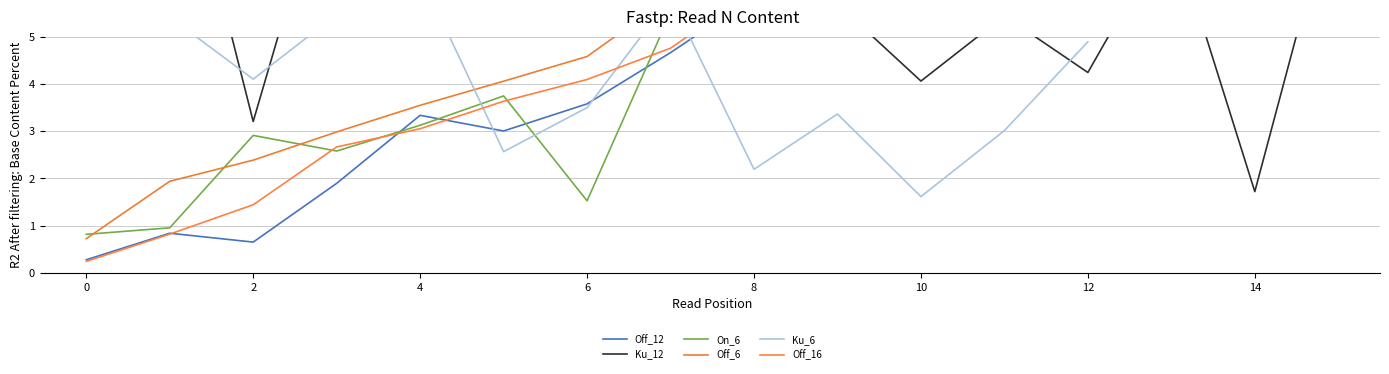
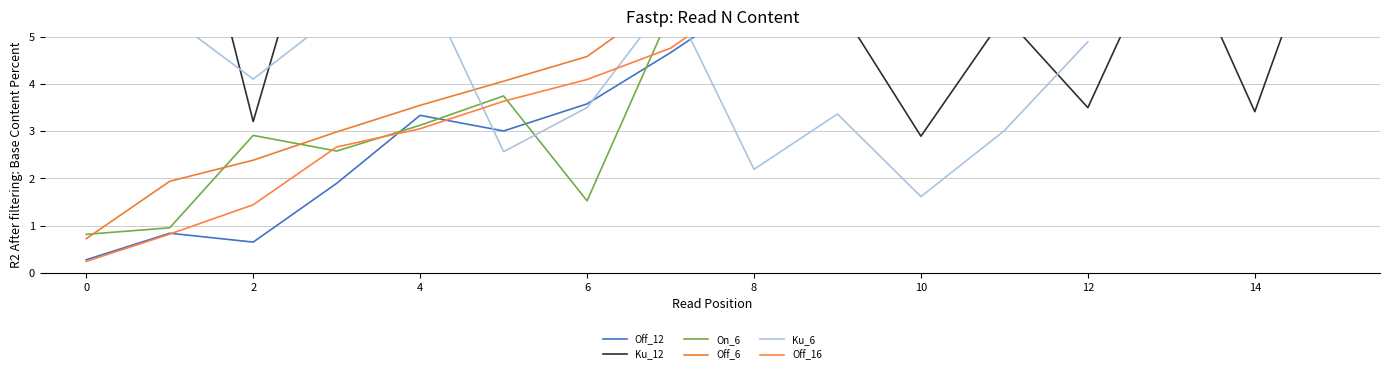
Ku_12, 10: 4.1 -> 2.9
Ku_12, 12: 4.2 -> 3.5
Ku_12, 14: 1.7 -> 3.4
